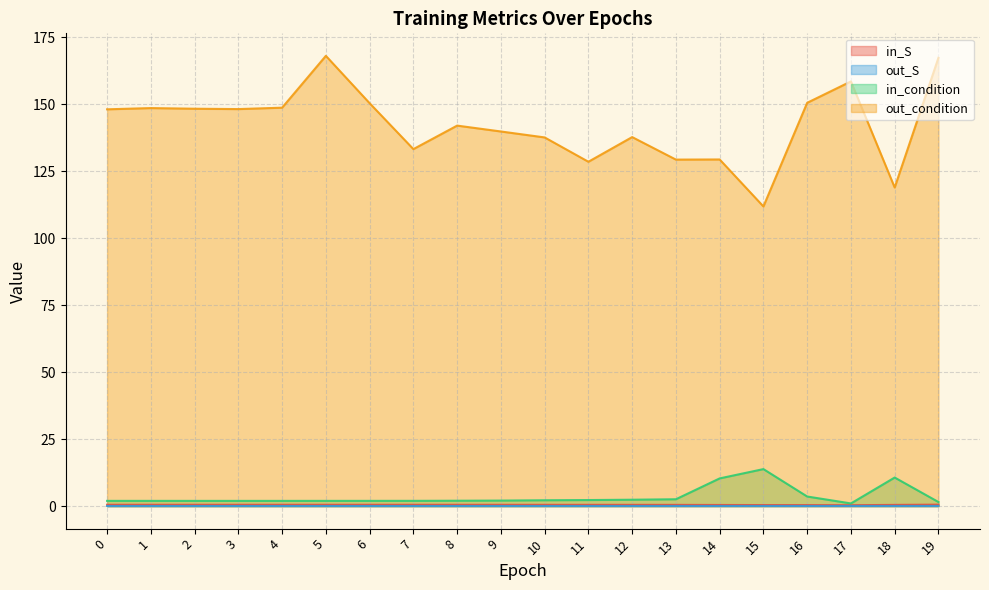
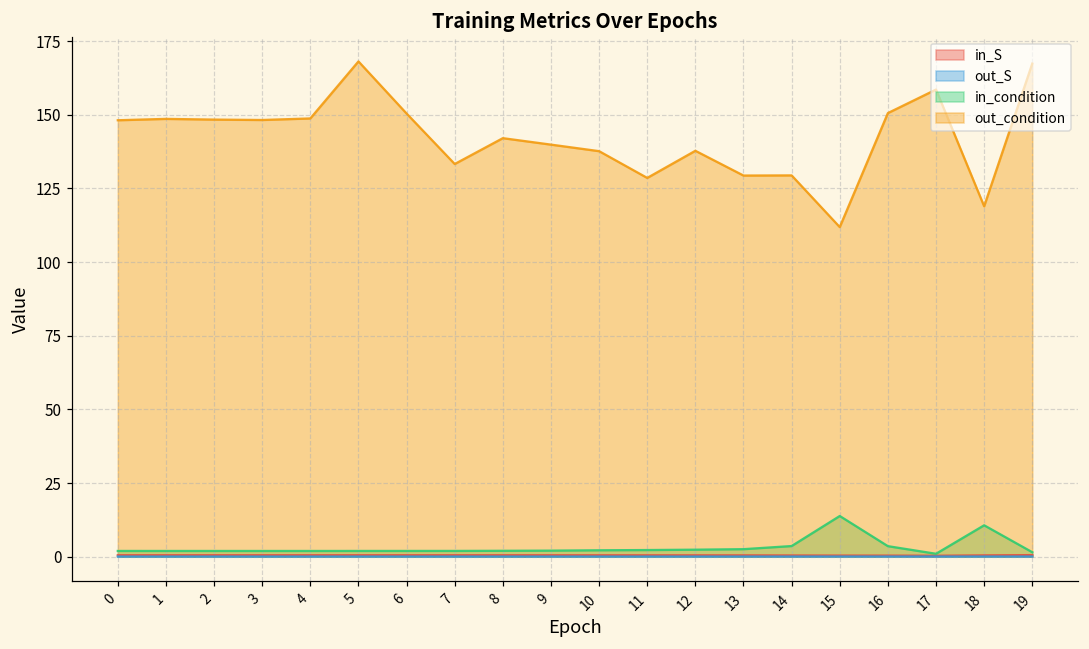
in_condition, 14: 10 -> 4
